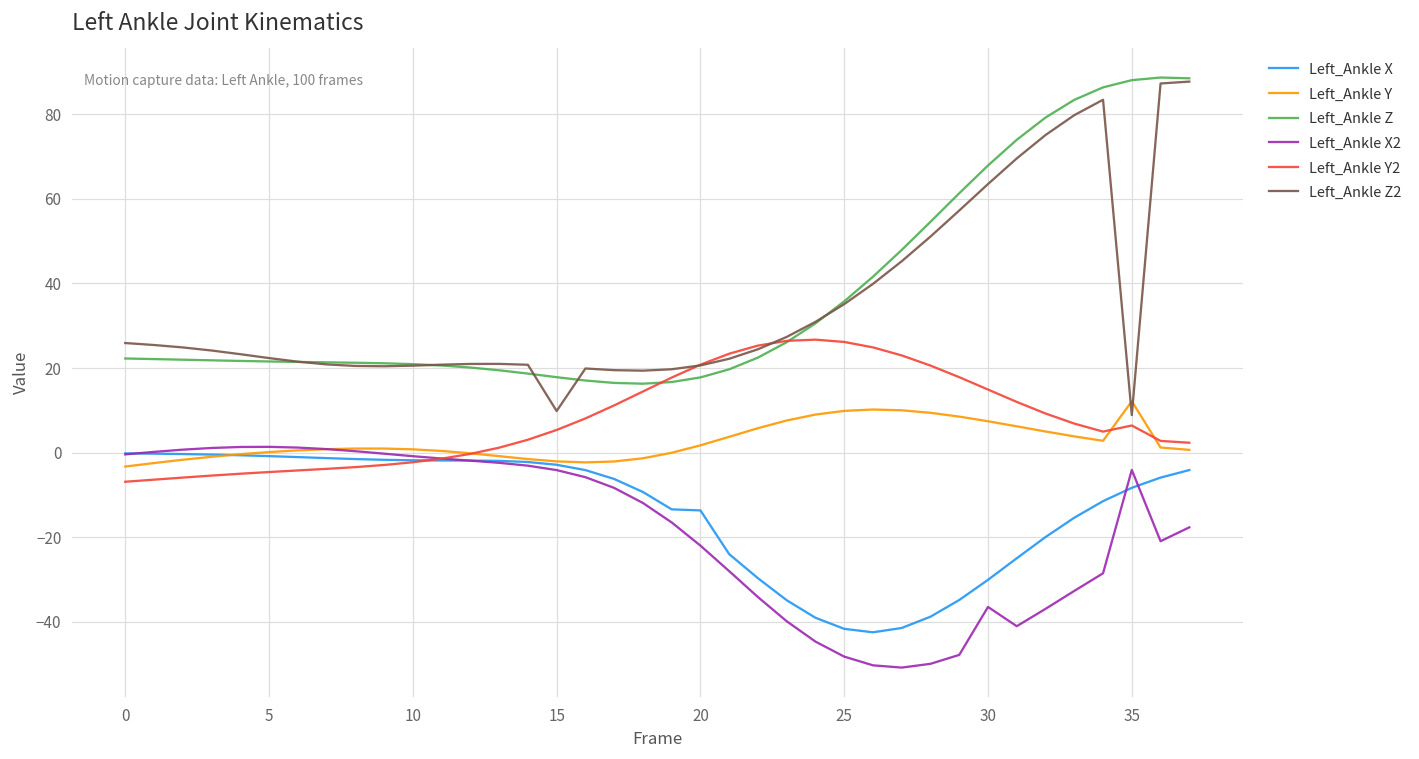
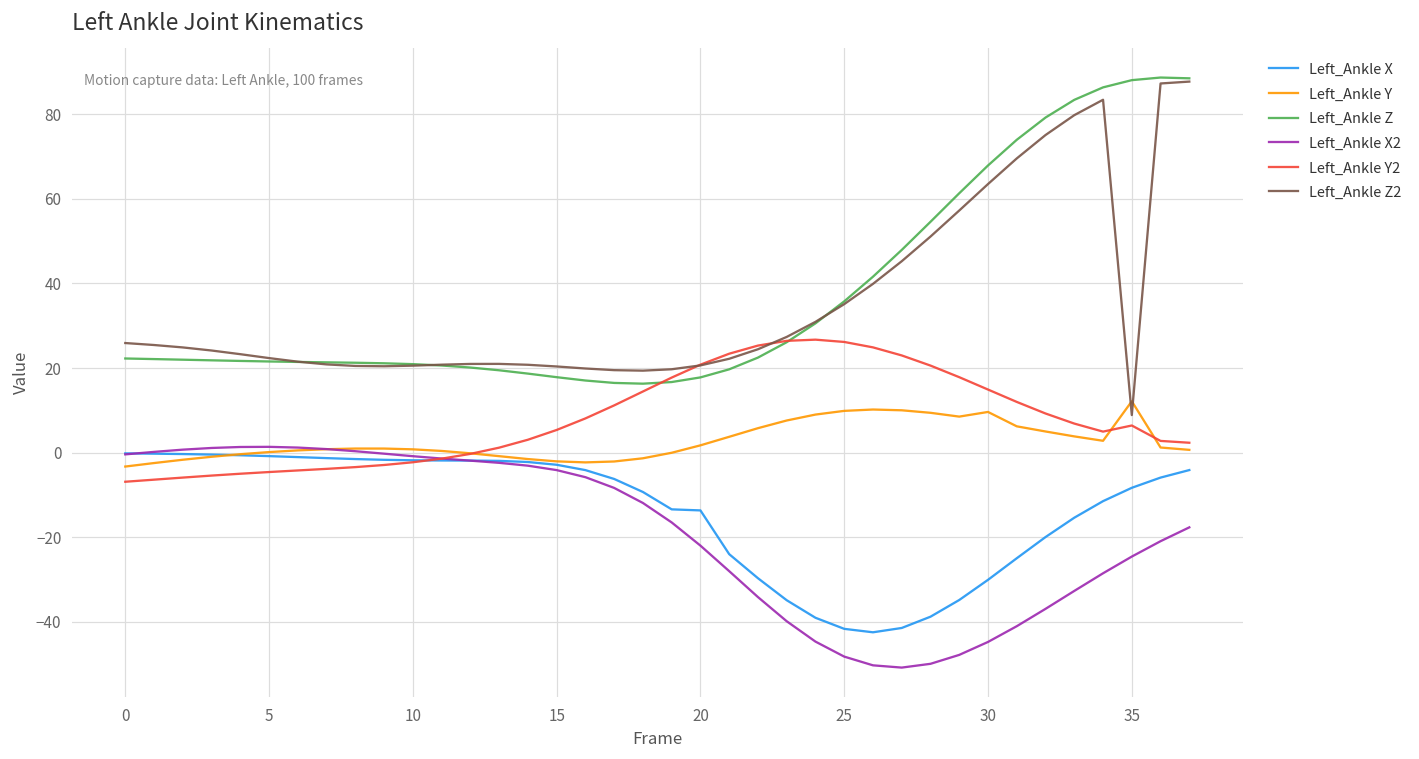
Left_Ankle Z2, 15: 10 -> 20
Left_Ankle Y, 30: 7 -> 10
Left_Ankle X2, 30: -37 -> -45
Left_Ankle X2, 35: -4 -> -25
